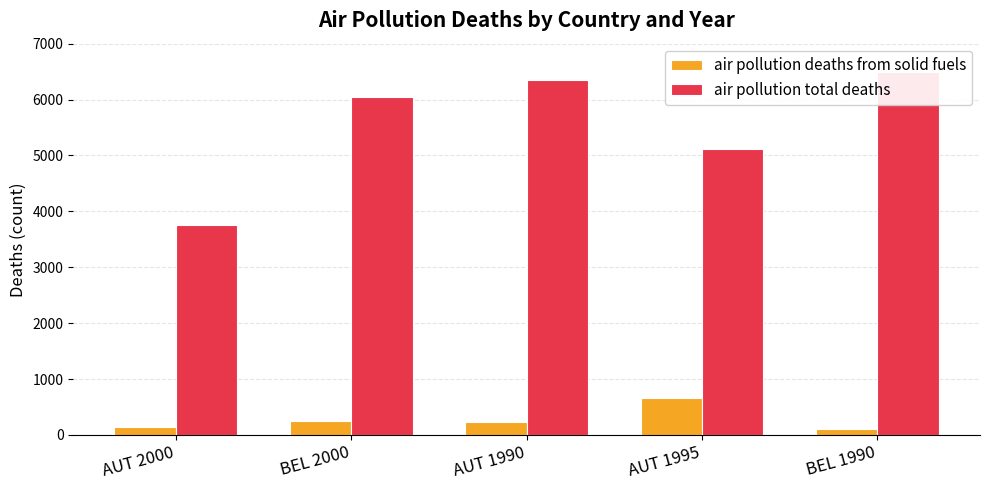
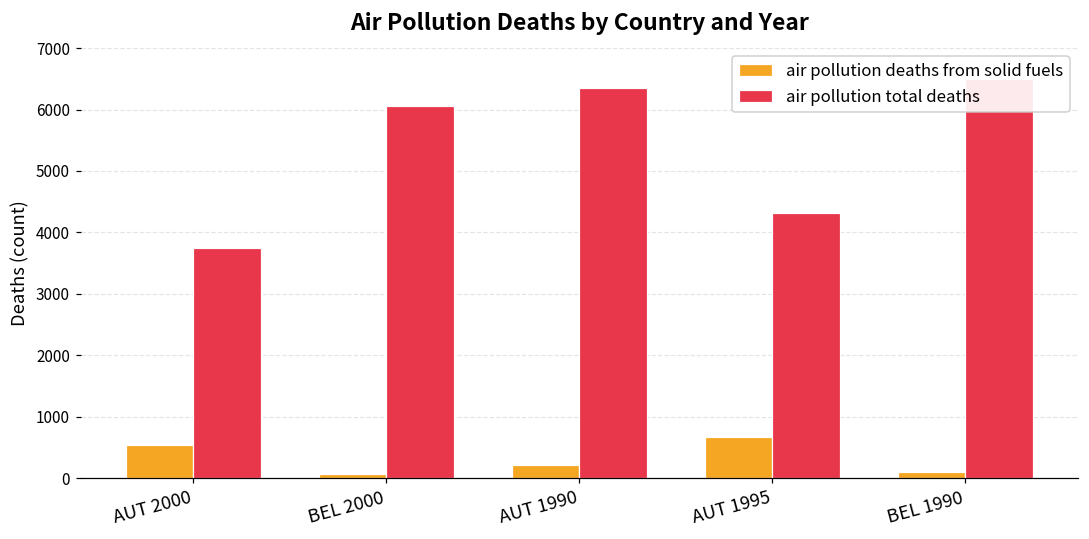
air pollution deaths from solid fuels, AUT 2000: 100 -> 600
air pollution deaths from solid fuels, BEL 2000: 300 -> 100
air pollution total deaths, AUT 1995: 5100 -> 4300
